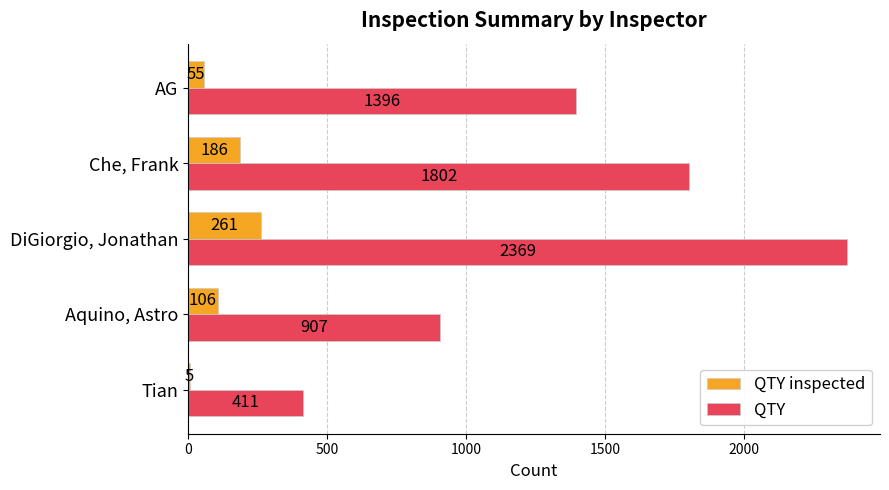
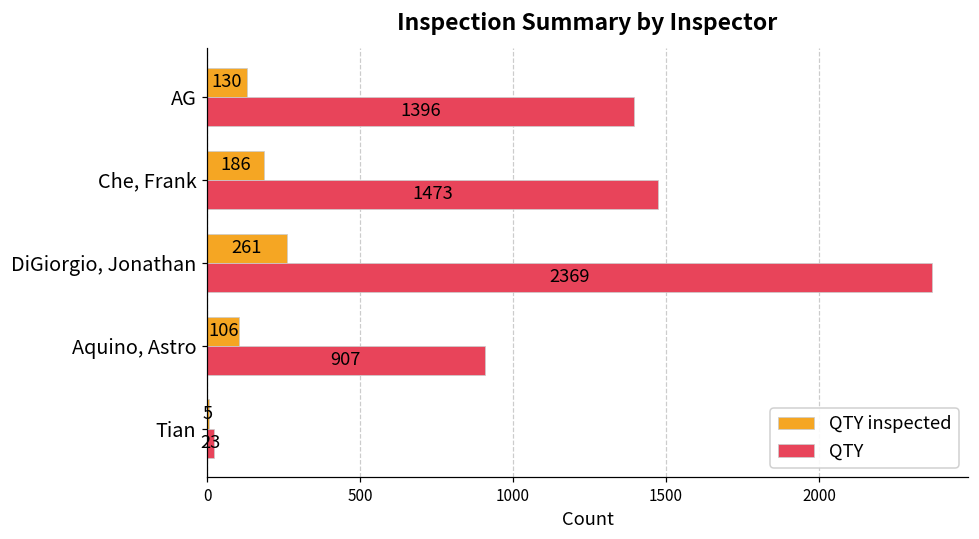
QTY inspected, AG: 55 -> 130
QTY, Che, Frank: 1802 -> 1473
QTY, Tian: 411 -> 23
